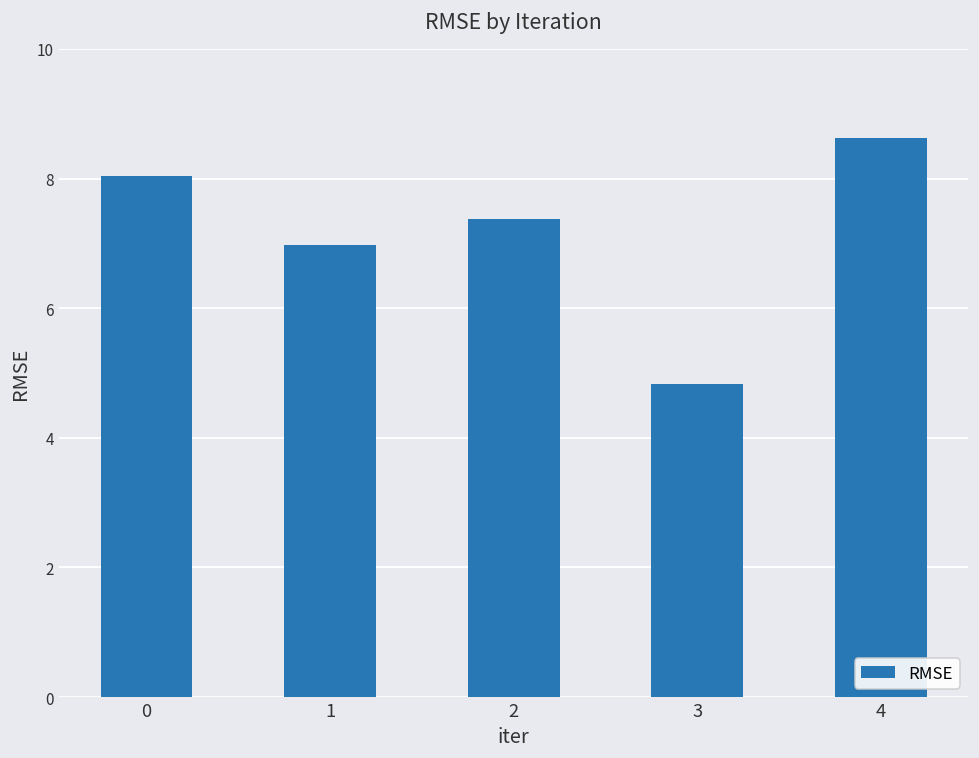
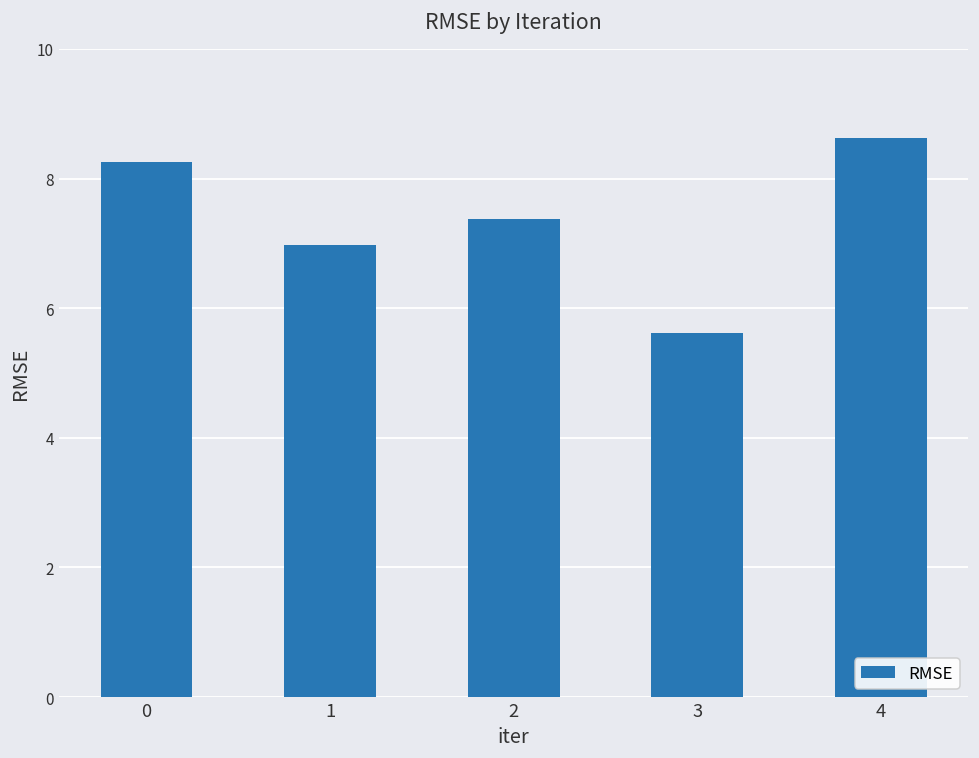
0: 8.0 -> 8.3
3: 4.8 -> 5.6
